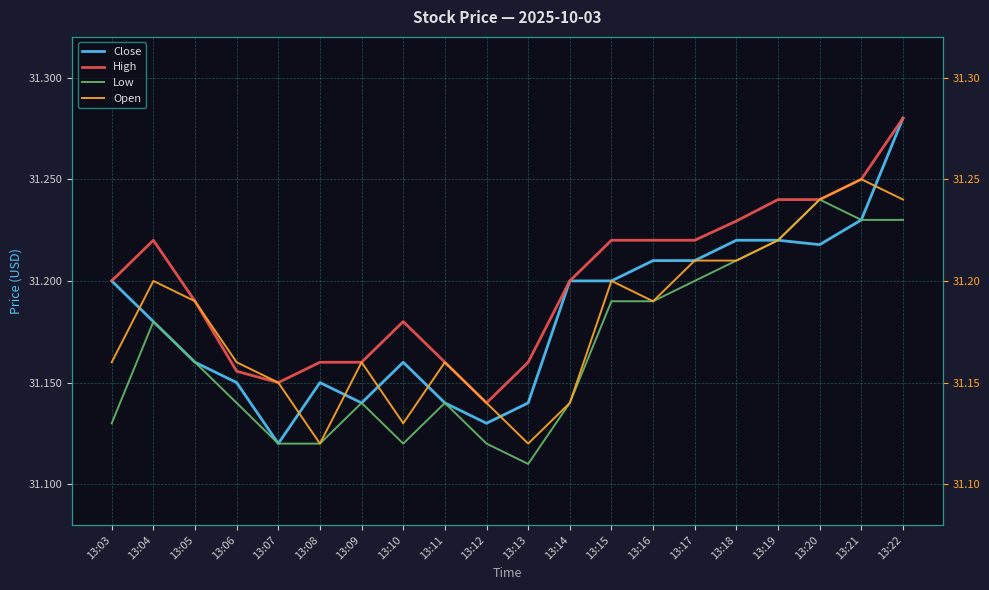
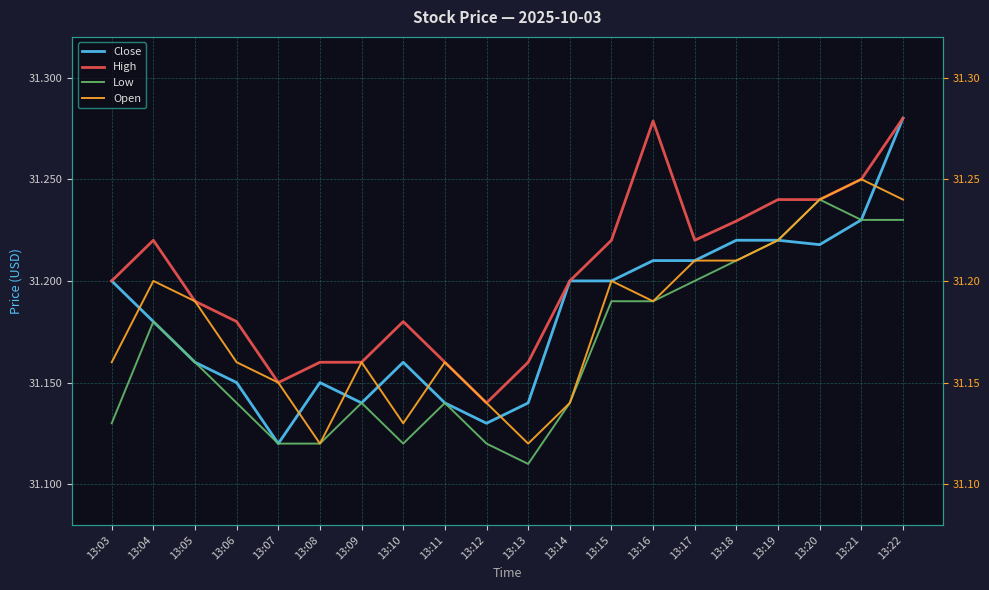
High, 13:06: 31.156 -> 31.180
High, 13:16: 31.220 -> 31.279
